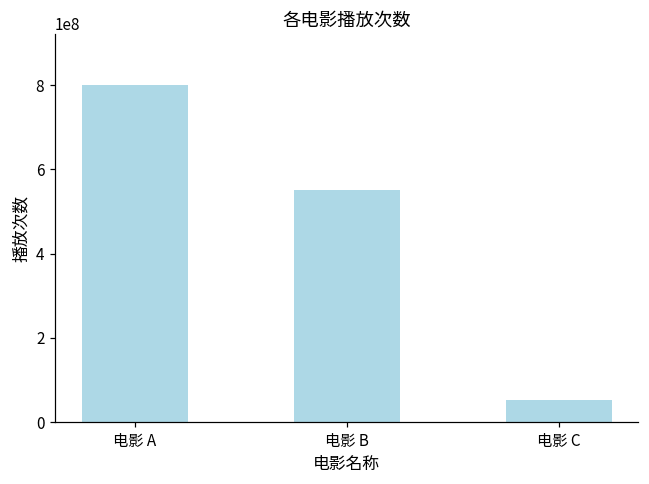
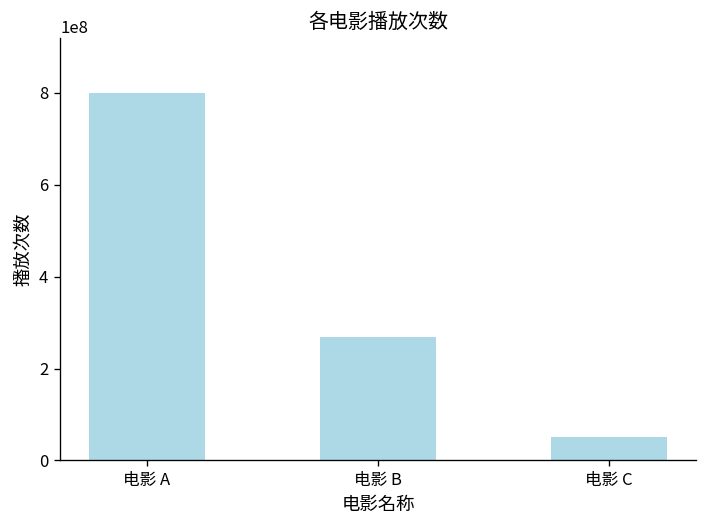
电影 B: 550000000 -> 270000000
